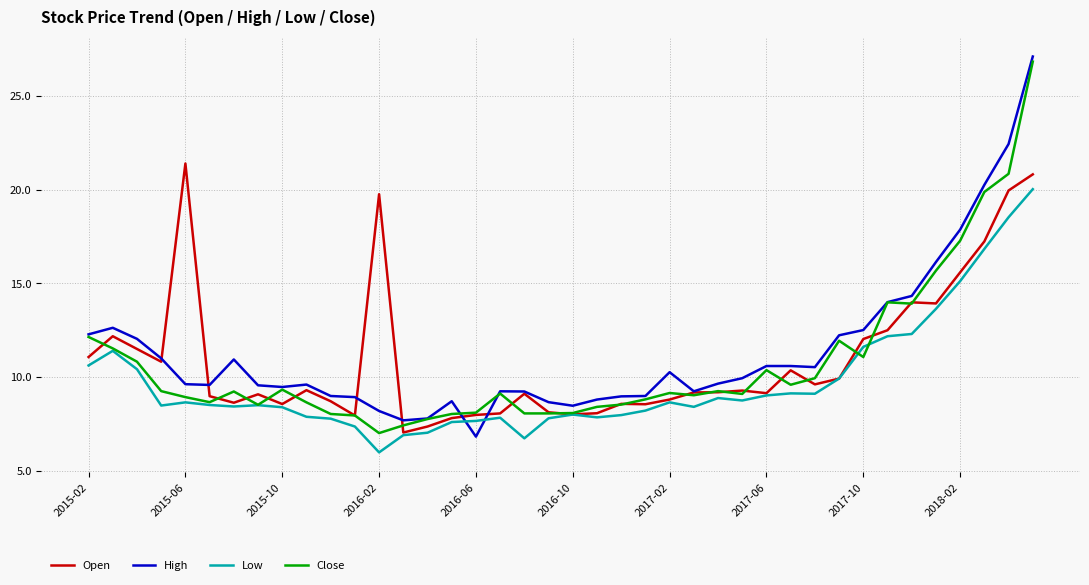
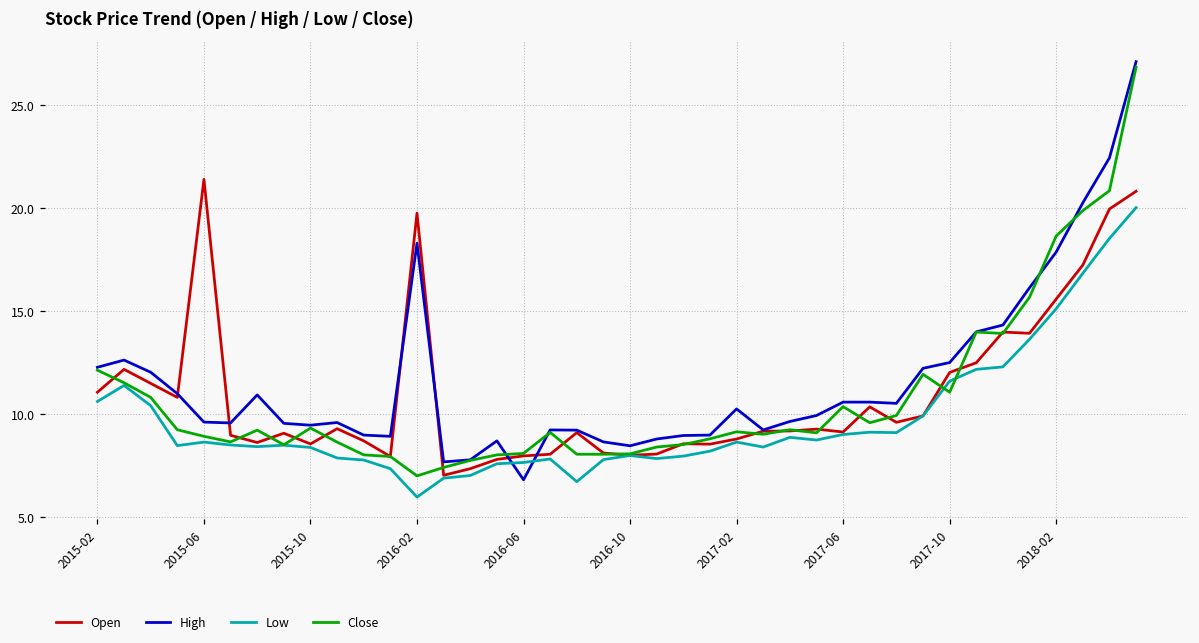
High, 2016-02: 8.2 -> 18.3
Close, 2018-02: 17.3 -> 18.7
